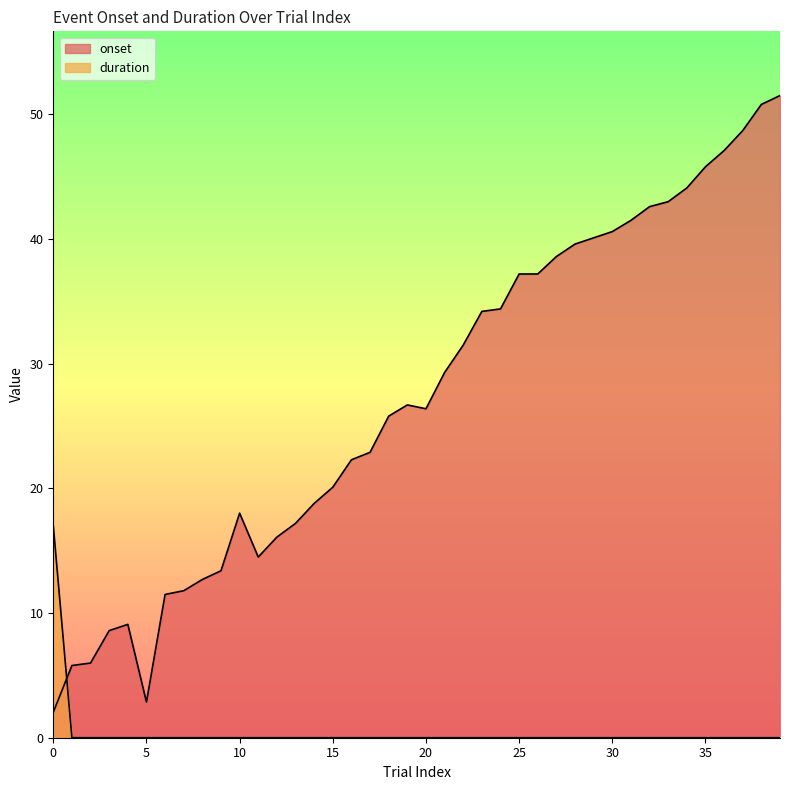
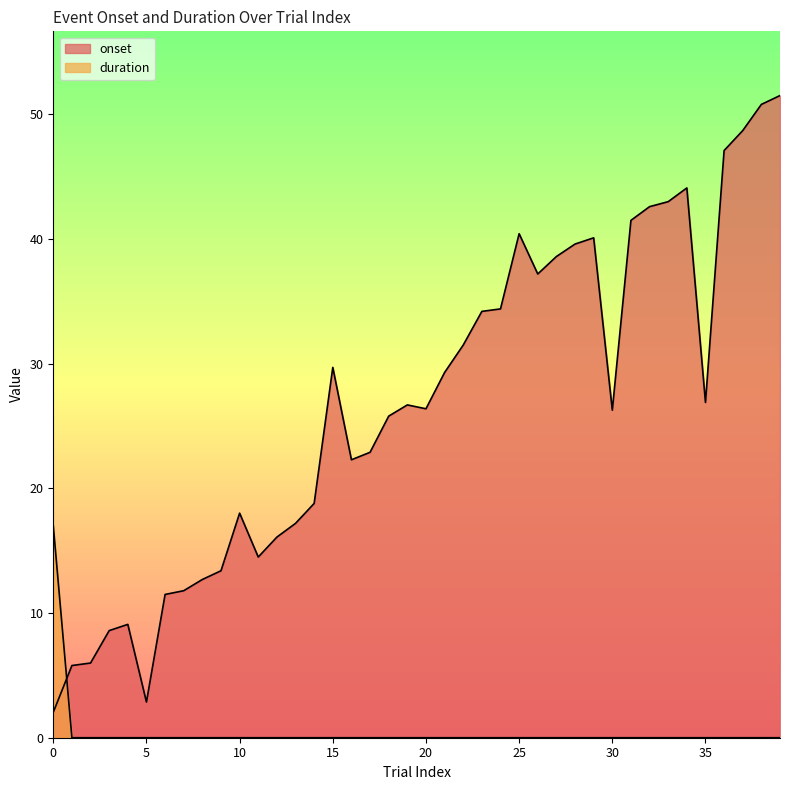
onset, 15: 20.1 -> 29.7
onset, 25: 37.2 -> 40.4
onset, 30: 40.6 -> 26.3
onset, 35: 45.8 -> 26.9
